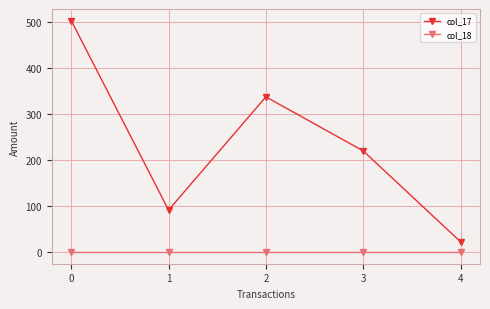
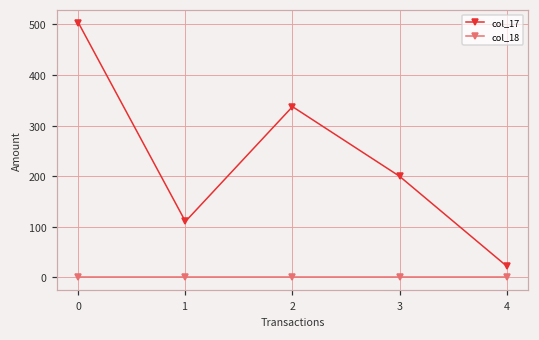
col_17, 1: 90 -> 110
col_17, 3: 220 -> 200
